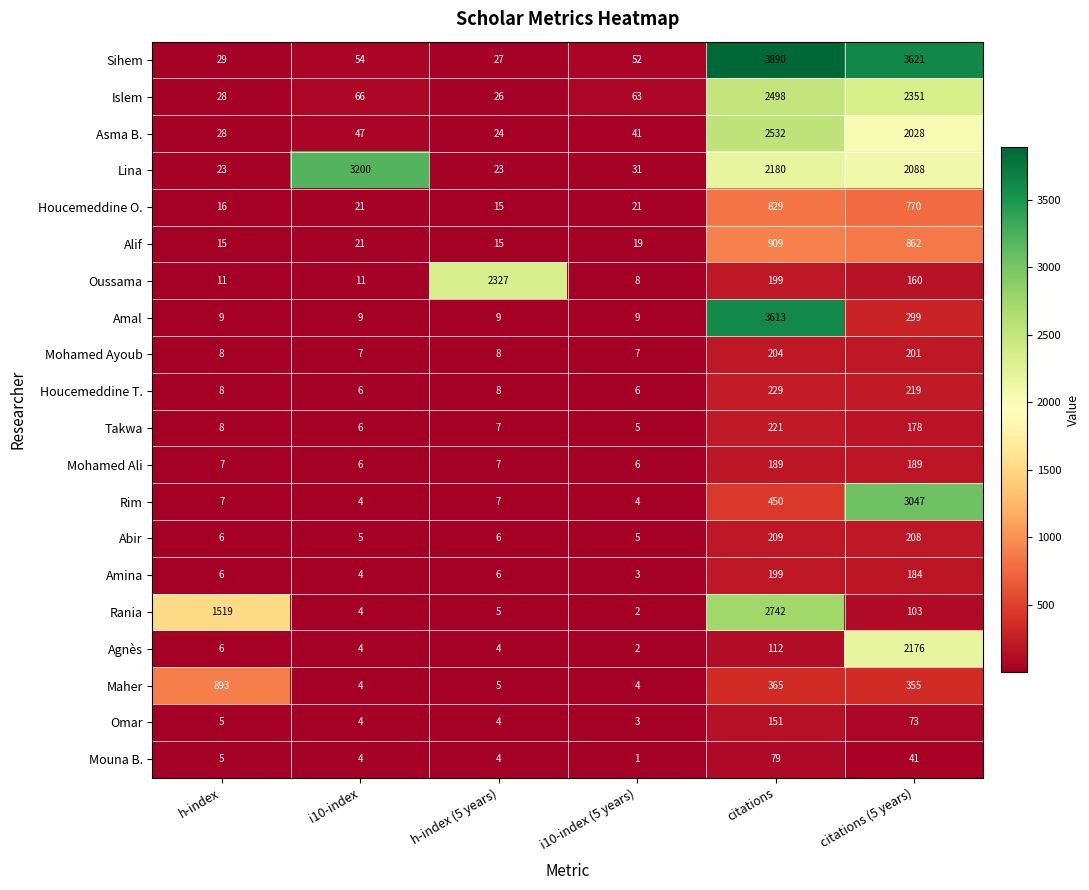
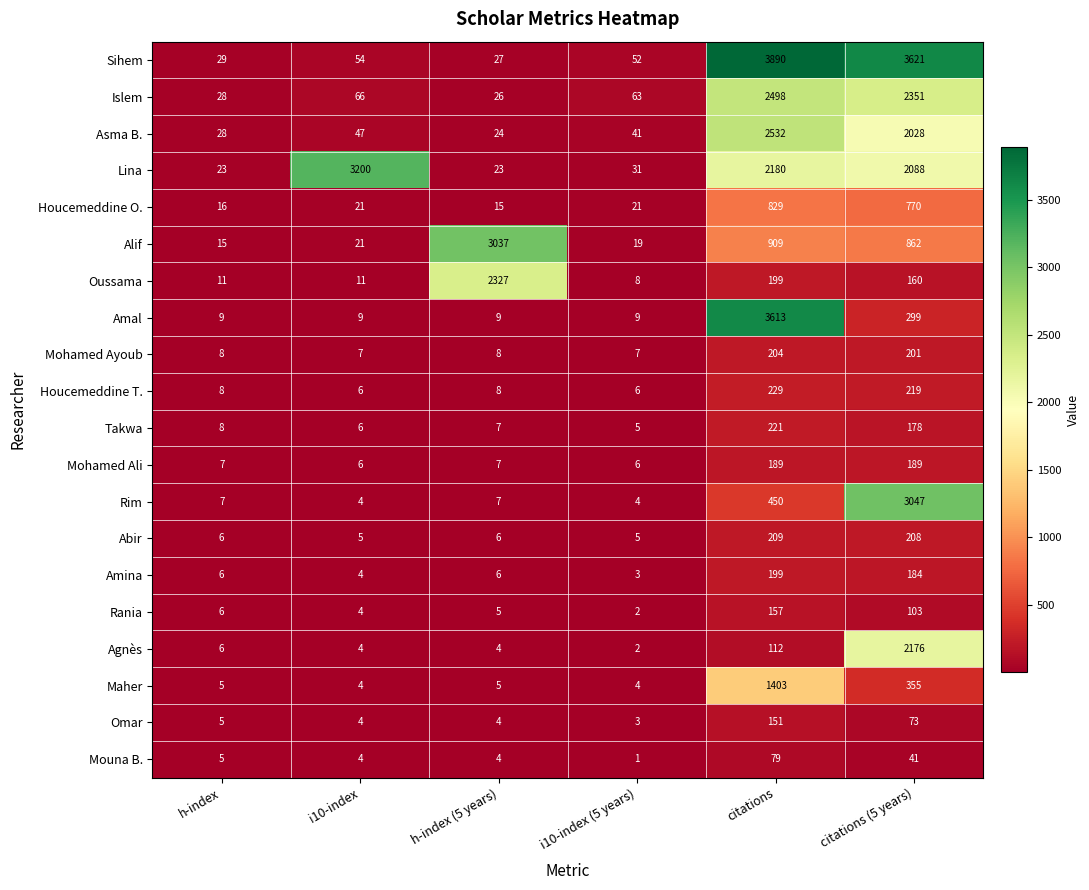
Alif, h-index (5 years): 15 -> 3037
Rania, h-index: 1519 -> 6
Rania, citations: 2742 -> 157
Maher, h-index: 893 -> 5
Maher, citations: 365 -> 1403
